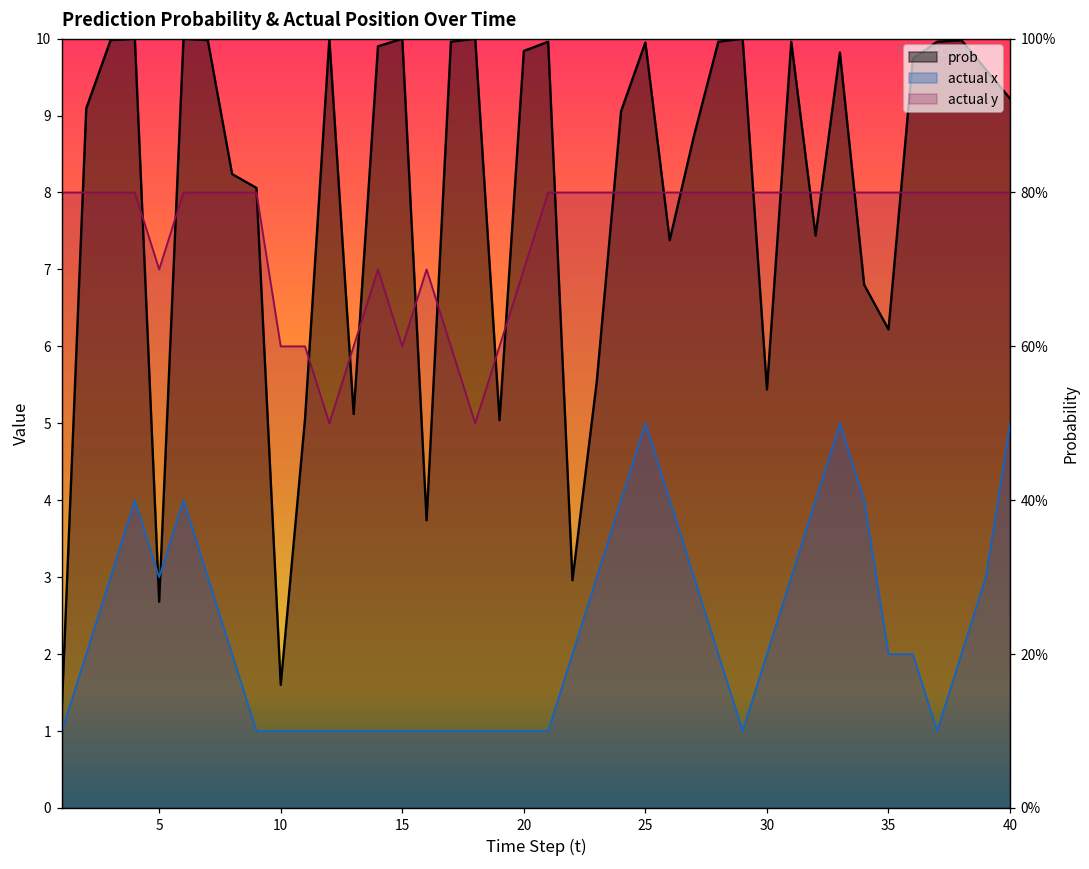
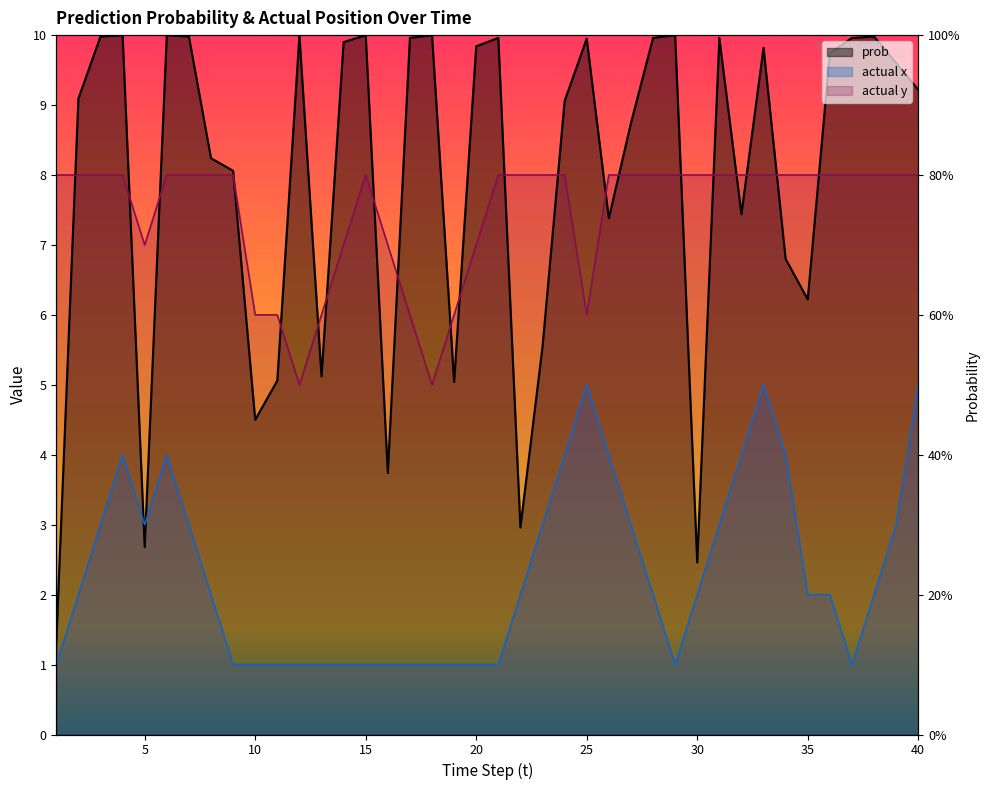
prob, 10: 1.6 -> 4.5
actual y, 15: 6 -> 8
actual y, 25: 8 -> 6
prob, 30: 5.4 -> 2.5
